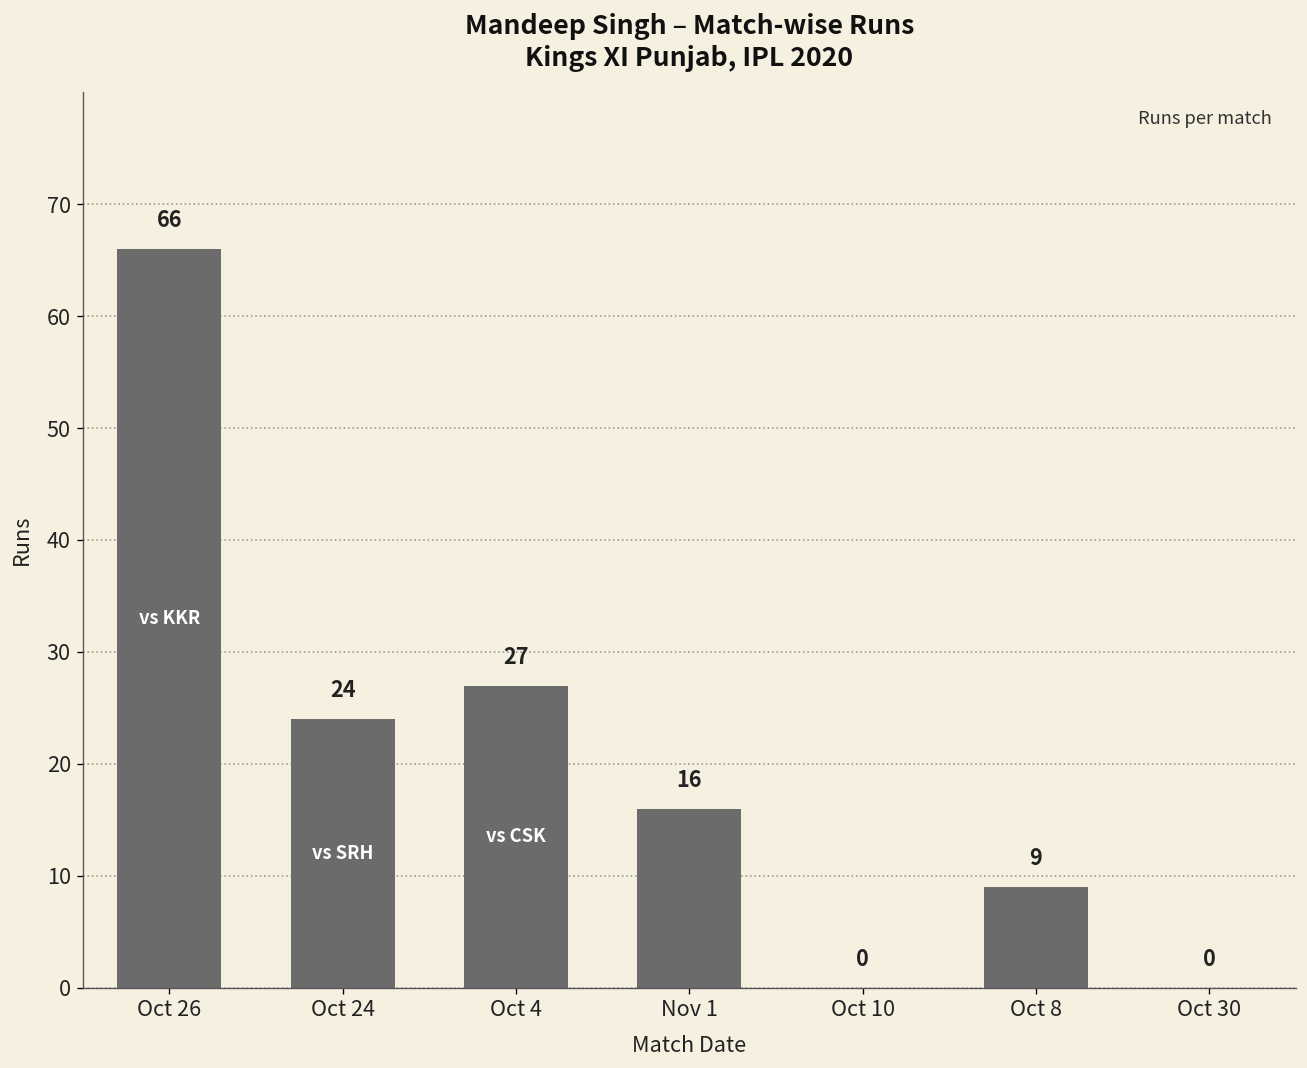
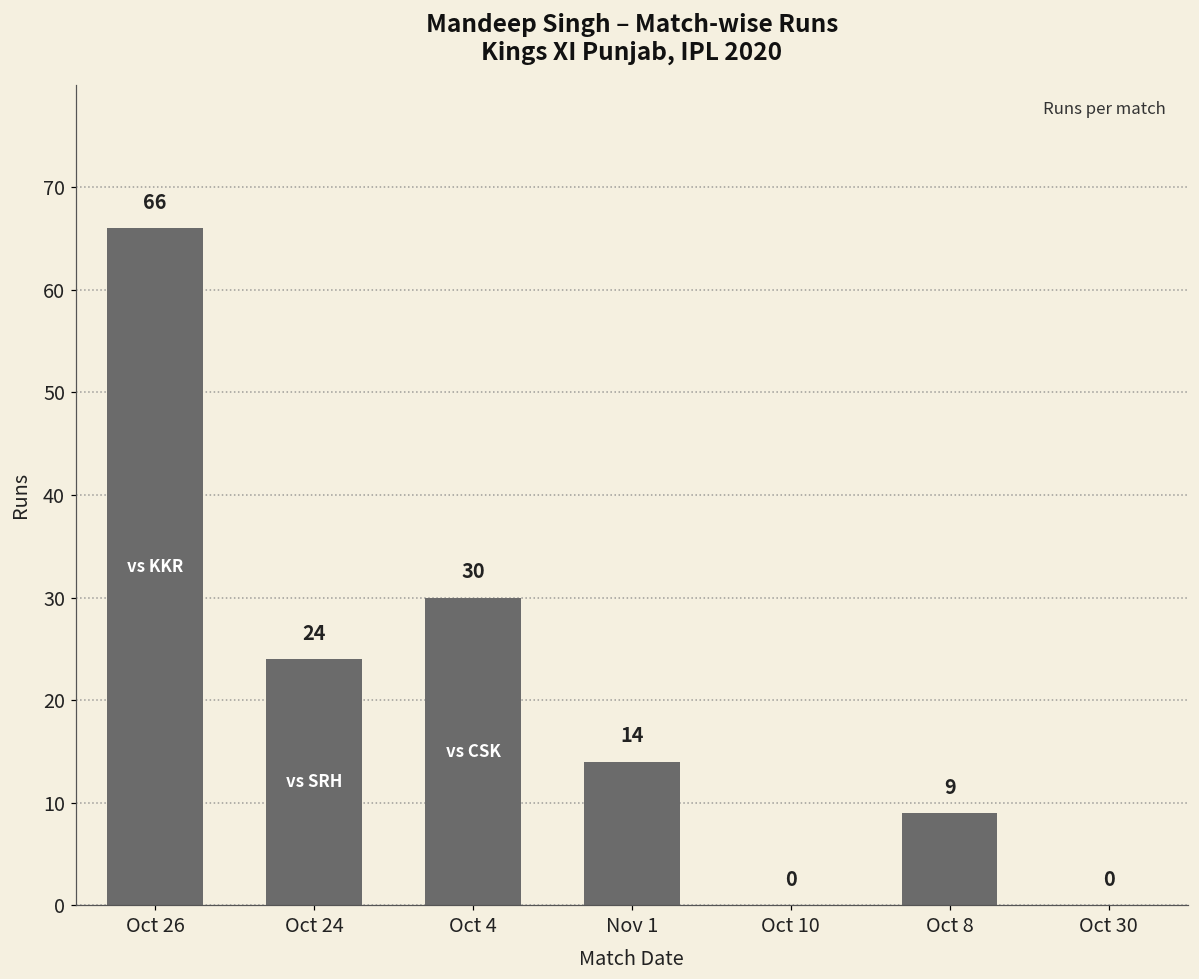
Oct 4: 27 -> 30
Nov 1: 16 -> 14
